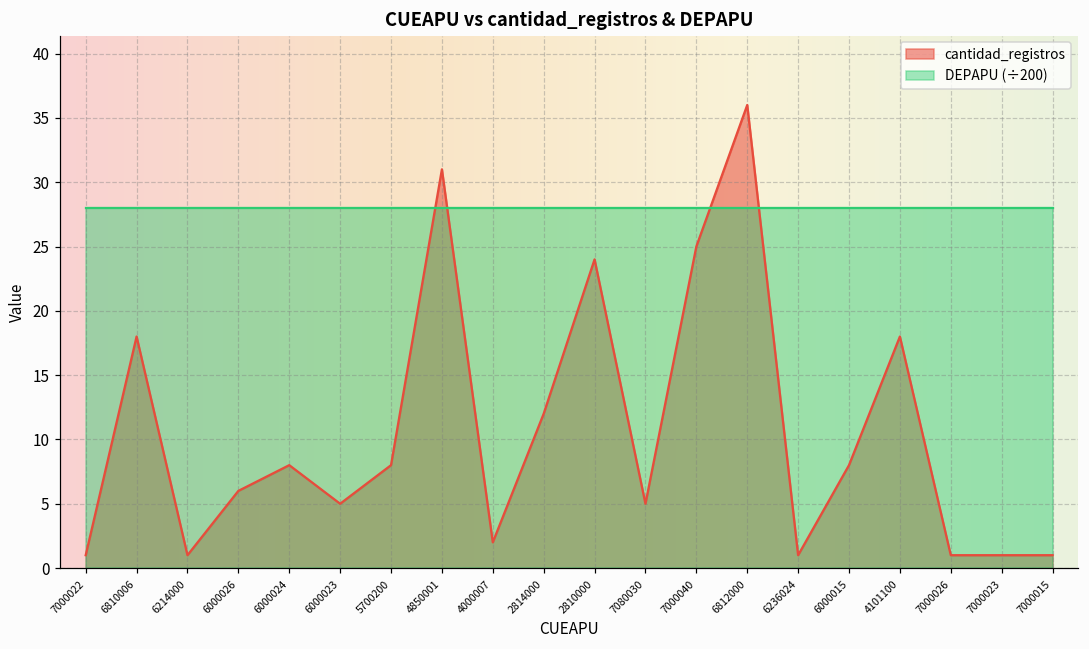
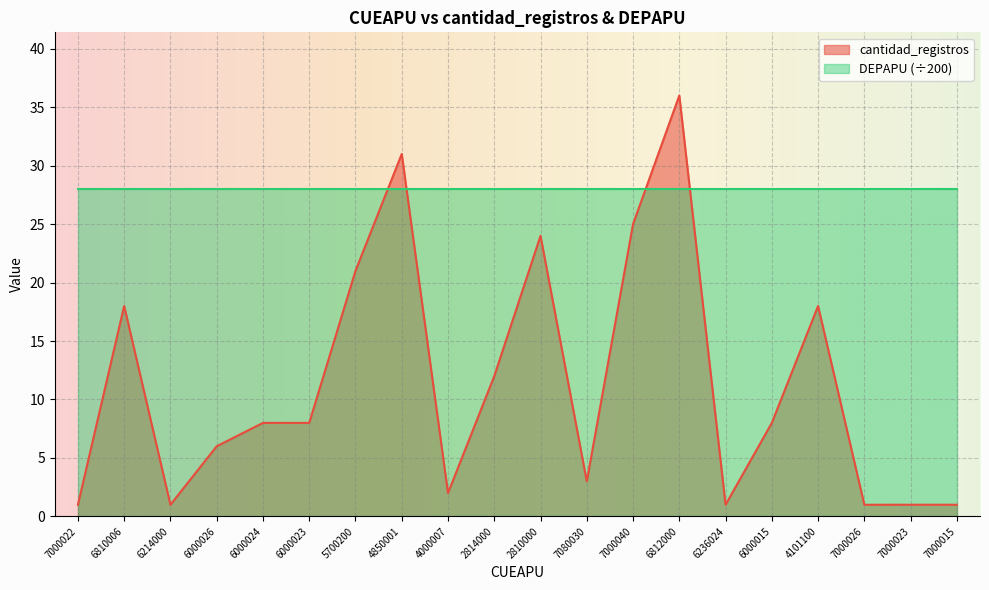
cantidad_registros, 6000023: 5 -> 8
cantidad_registros, 5700200: 8 -> 21
cantidad_registros, 7080030: 5 -> 3
